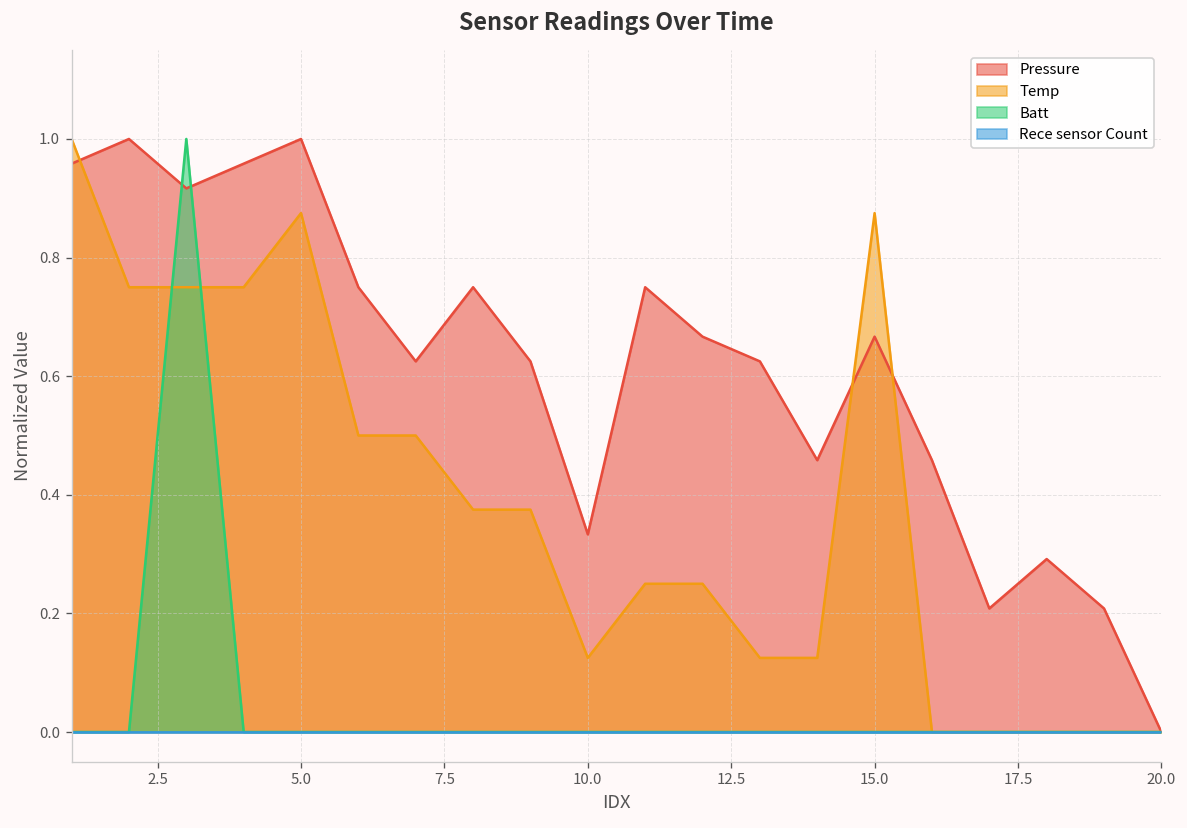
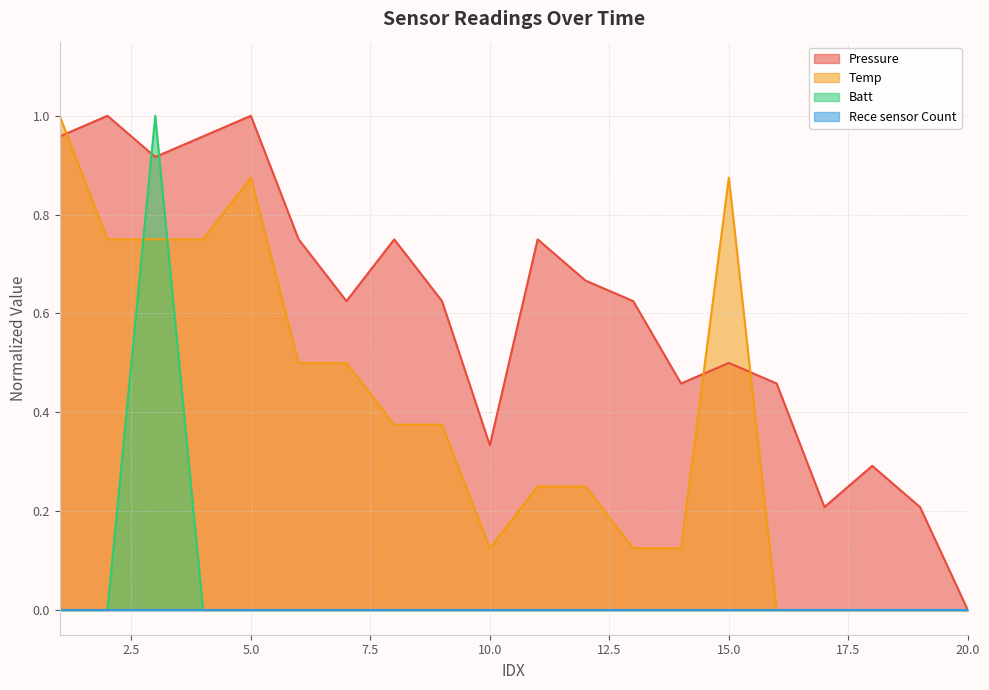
Pressure, 15.0: 0.67 -> 0.50
